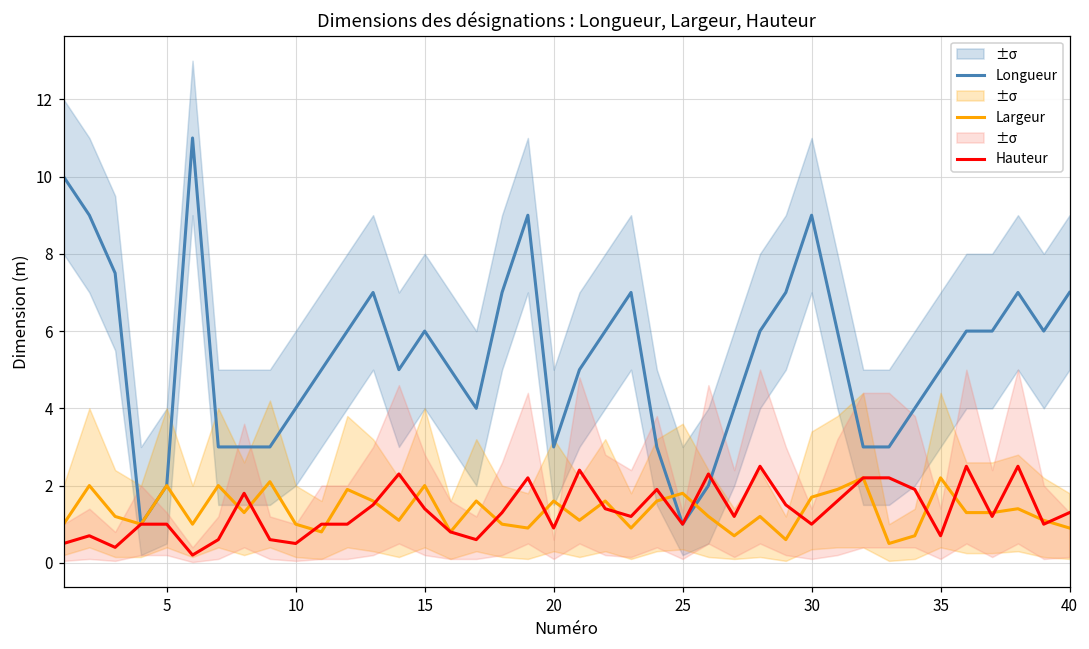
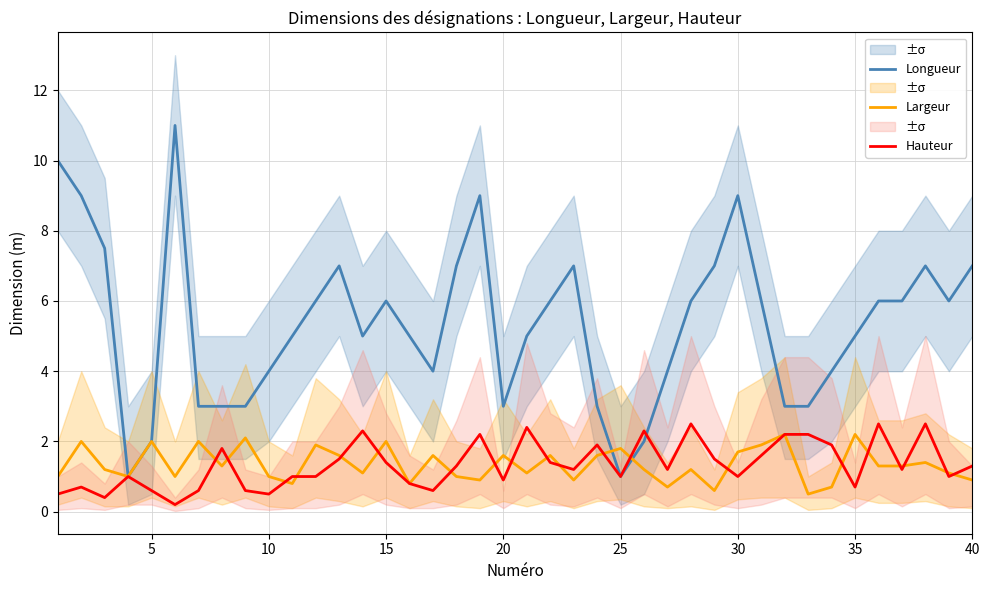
Hauteur, 5: 1.0 -> 0.6
